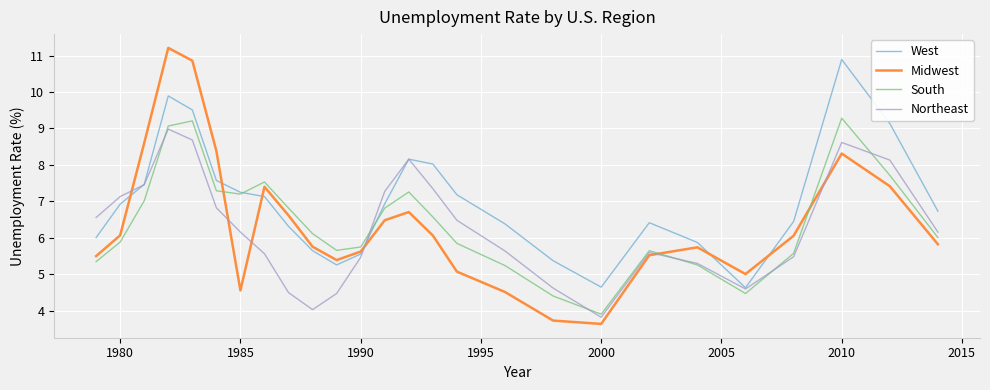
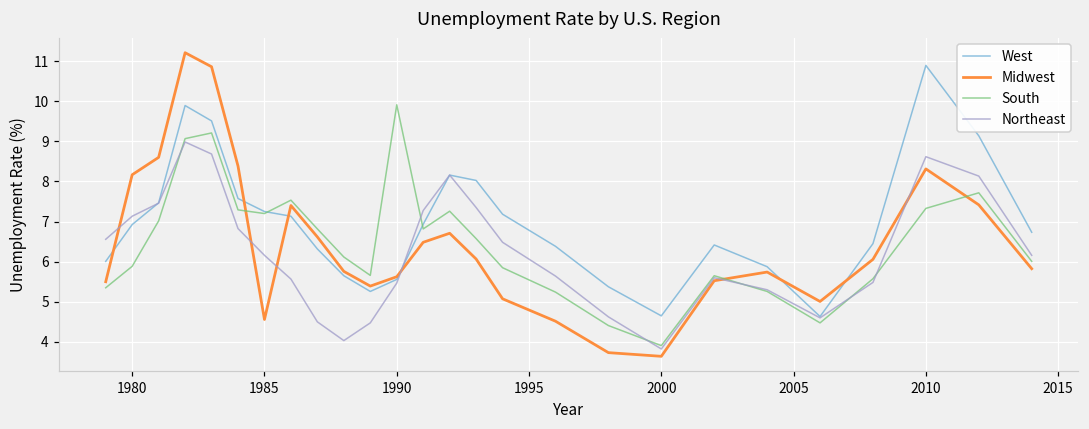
Midwest, 1980: 6.1 -> 8.2
South, 1990: 5.8 -> 9.9
South, 2010: 9.3 -> 7.3
